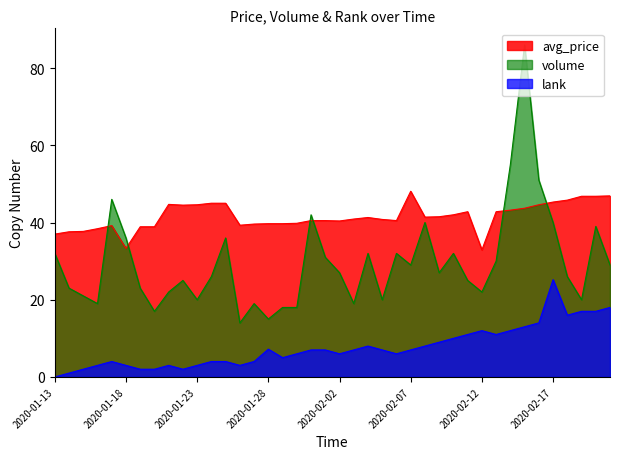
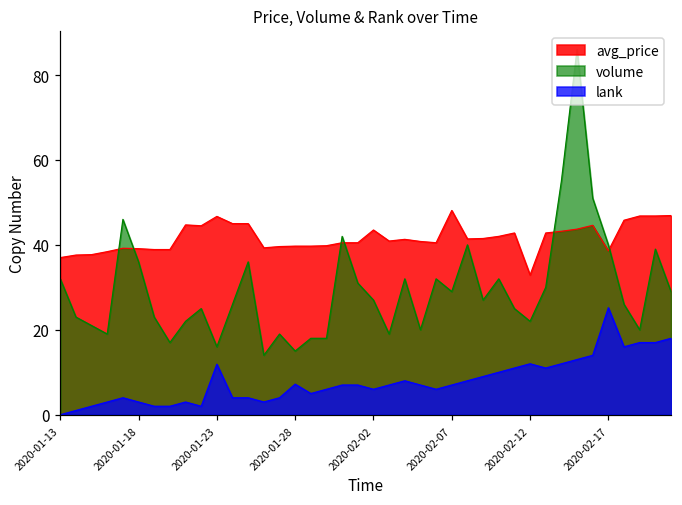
avg_price, 2020-01-18: 33 -> 39
avg_price, 2020-01-23: 45 -> 47
volume, 2020-01-23: 20 -> 16
lank, 2020-01-23: 3 -> 12
avg_price, 2020-02-02: 40 -> 44
avg_price, 2020-02-17: 45 -> 39
